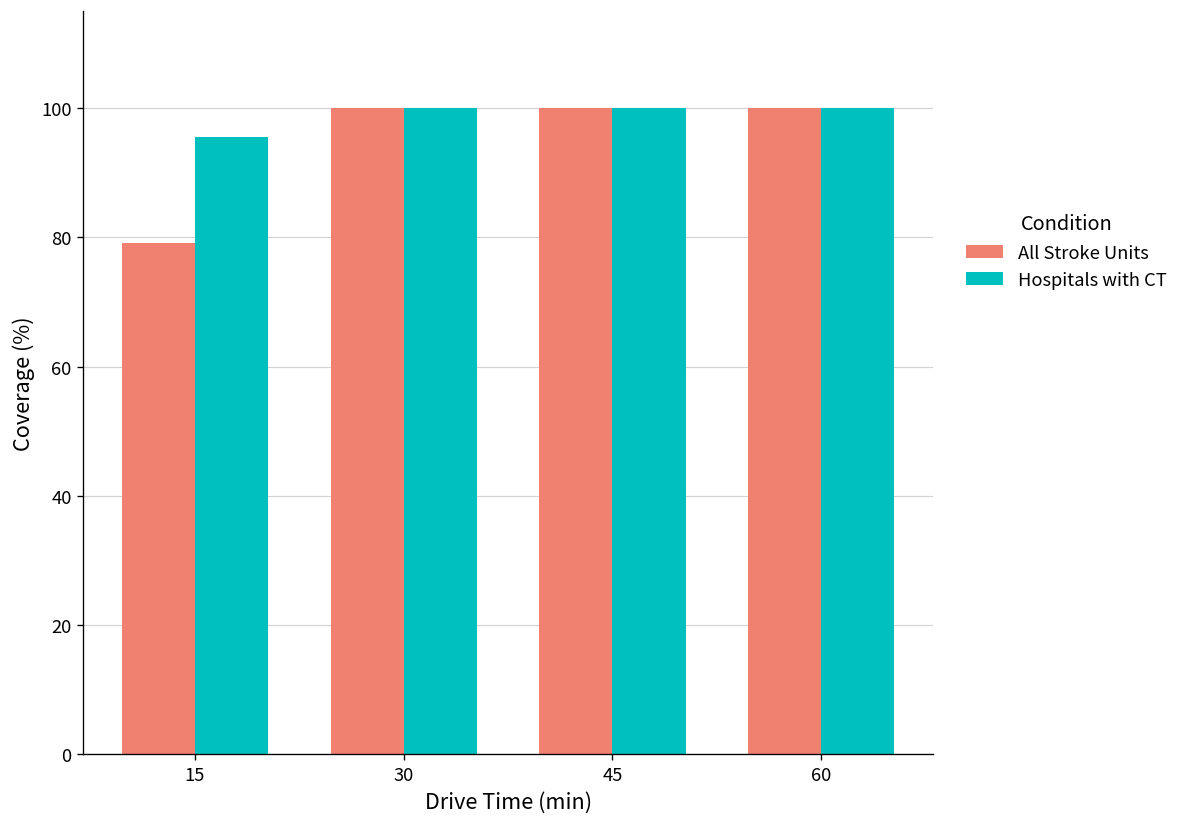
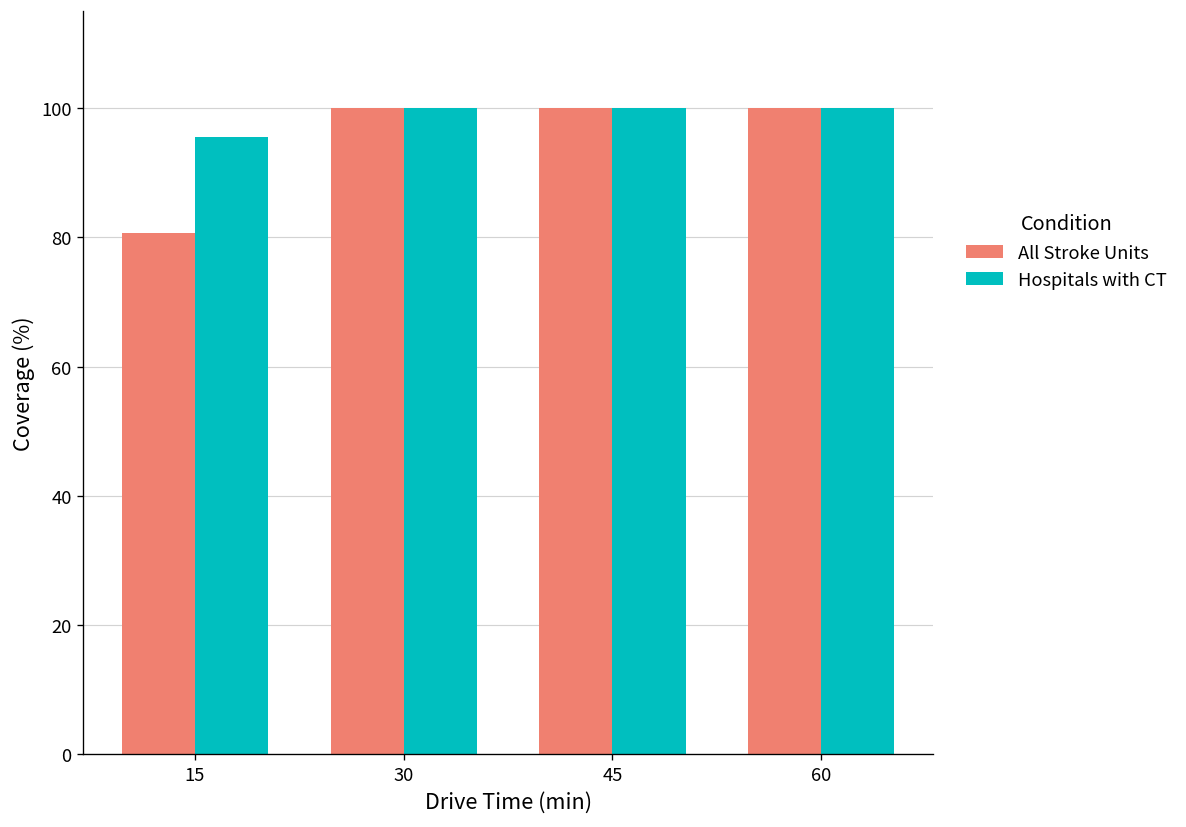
All Stroke Units, 15: 79 -> 81
